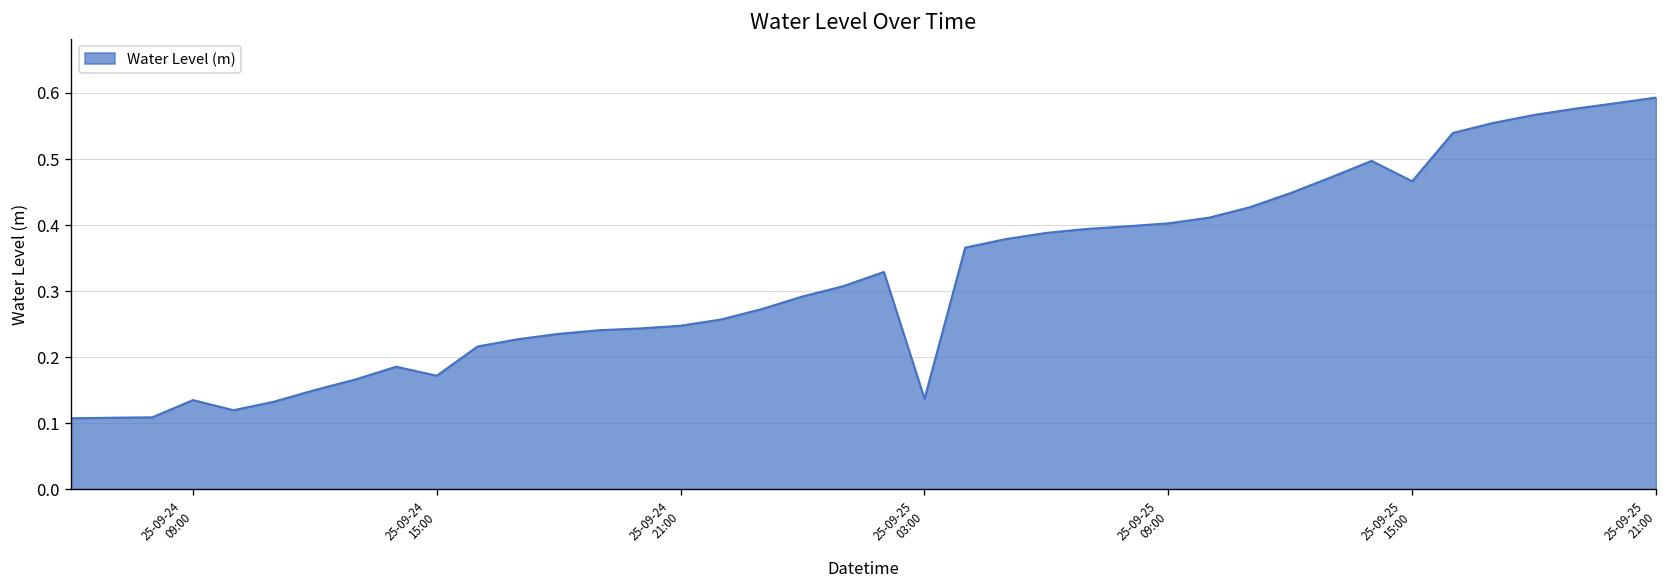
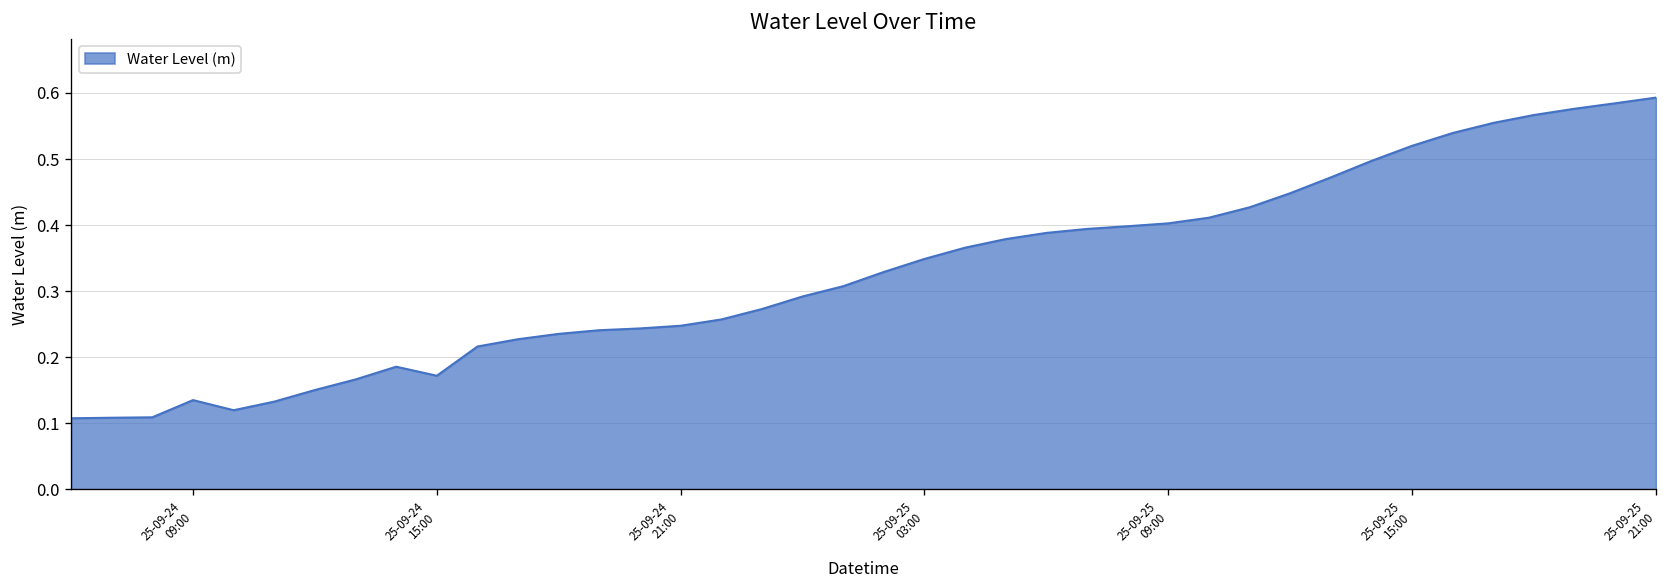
25-09-25 03:00: 0.14 -> 0.35
25-09-25 15:00: 0.47 -> 0.52
